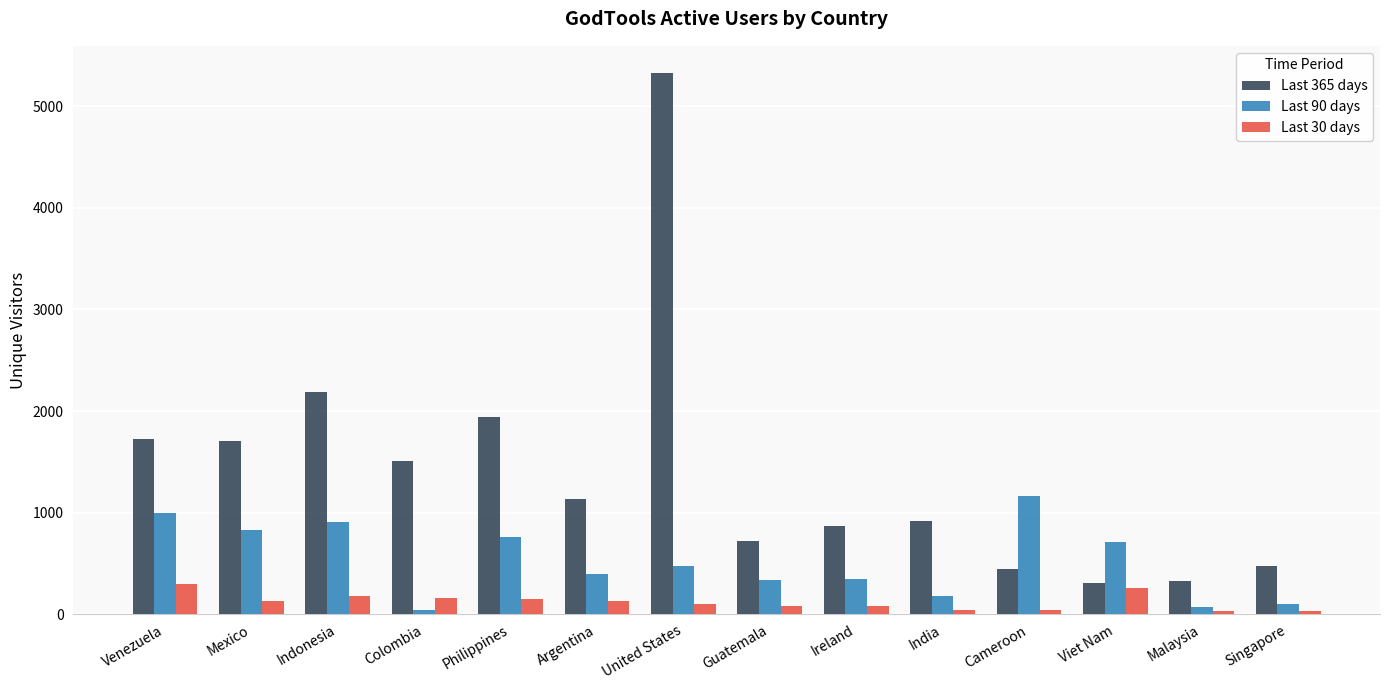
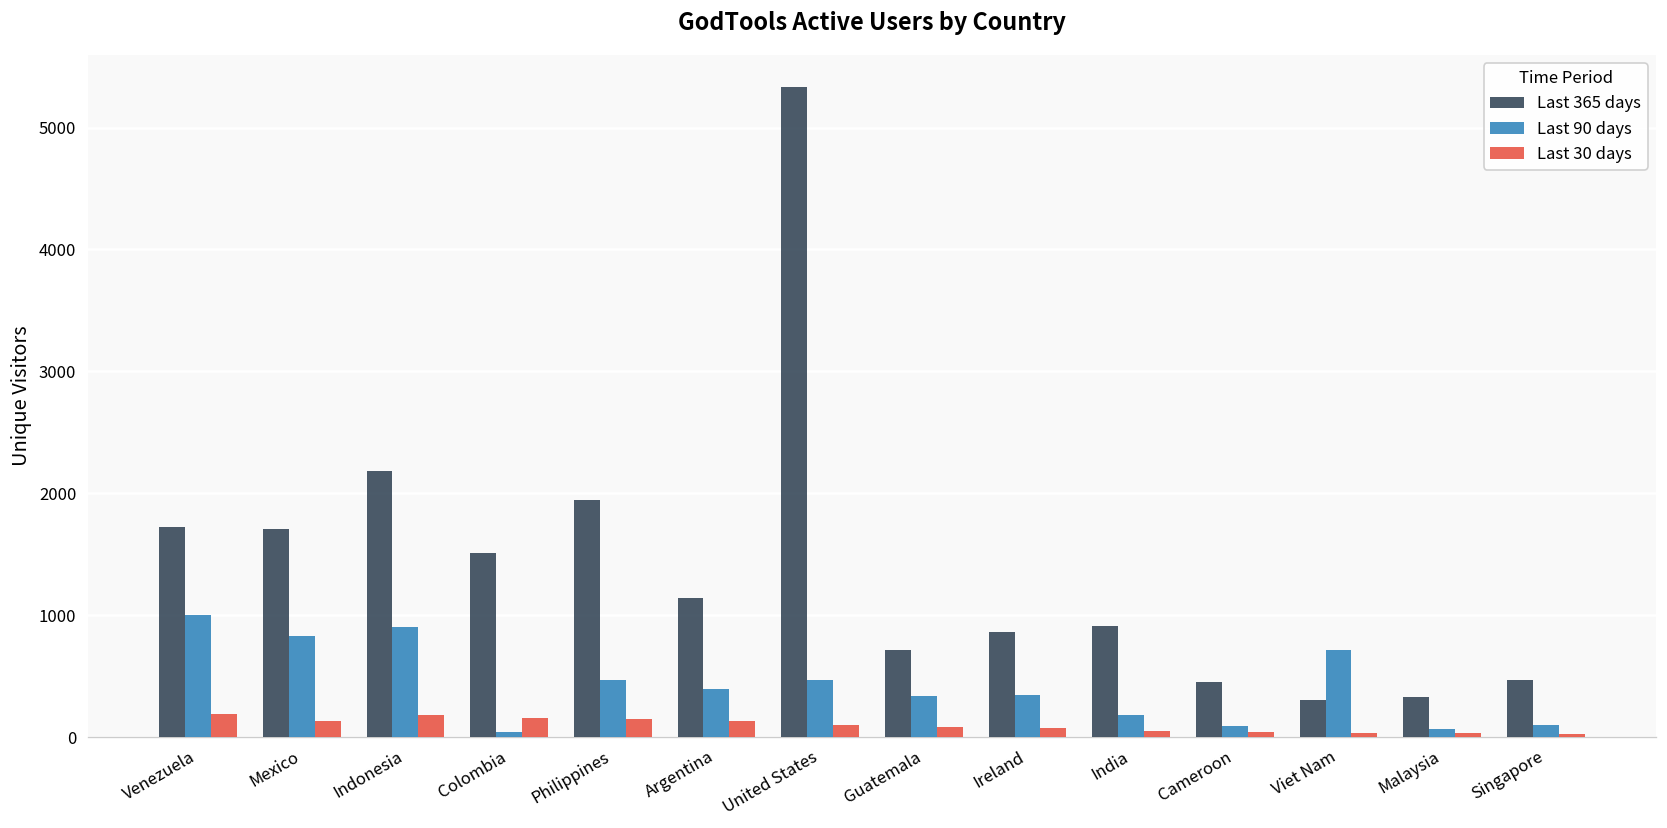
Last 30 days, Venezuela: 300 -> 190
Last 90 days, Philippines: 760 -> 470
Last 90 days, Cameroon: 1160 -> 90
Last 30 days, Viet Nam: 260 -> 40
